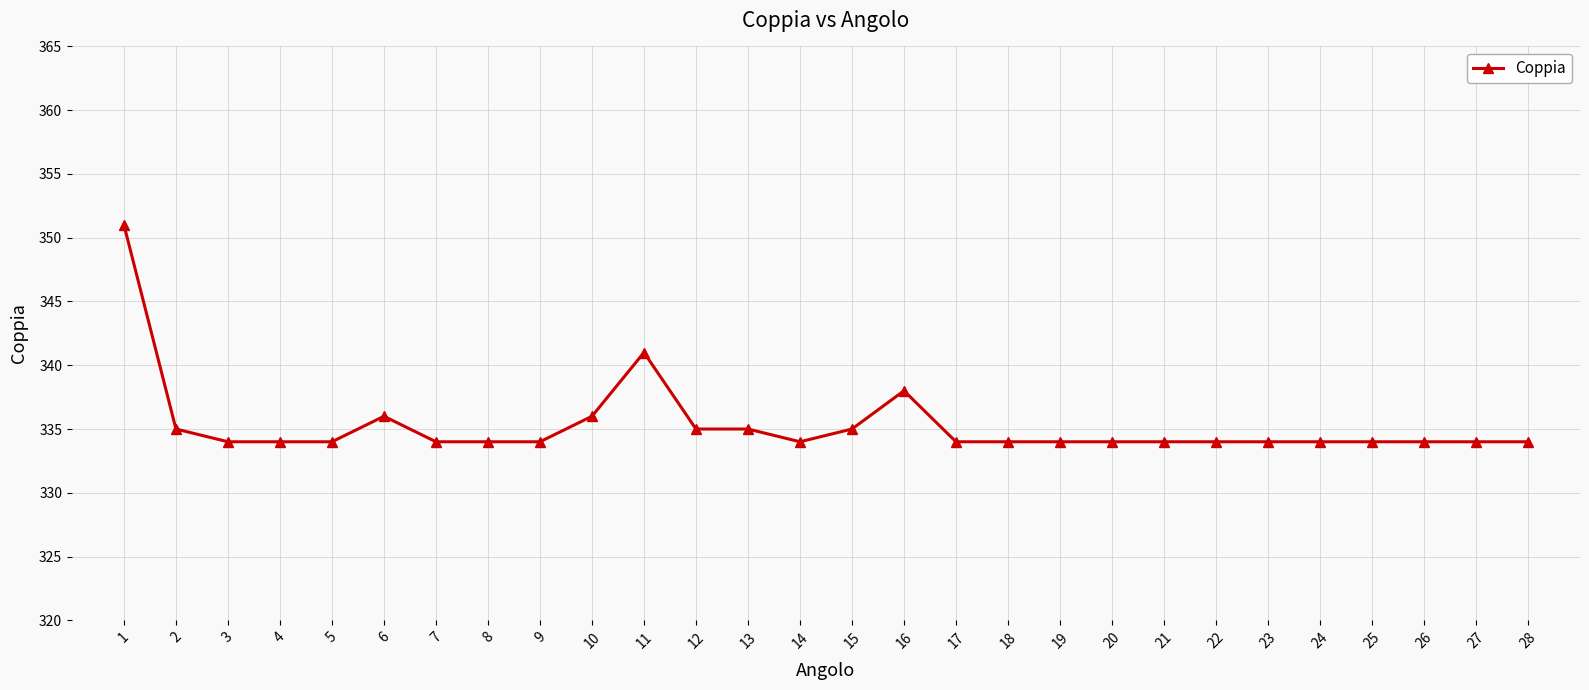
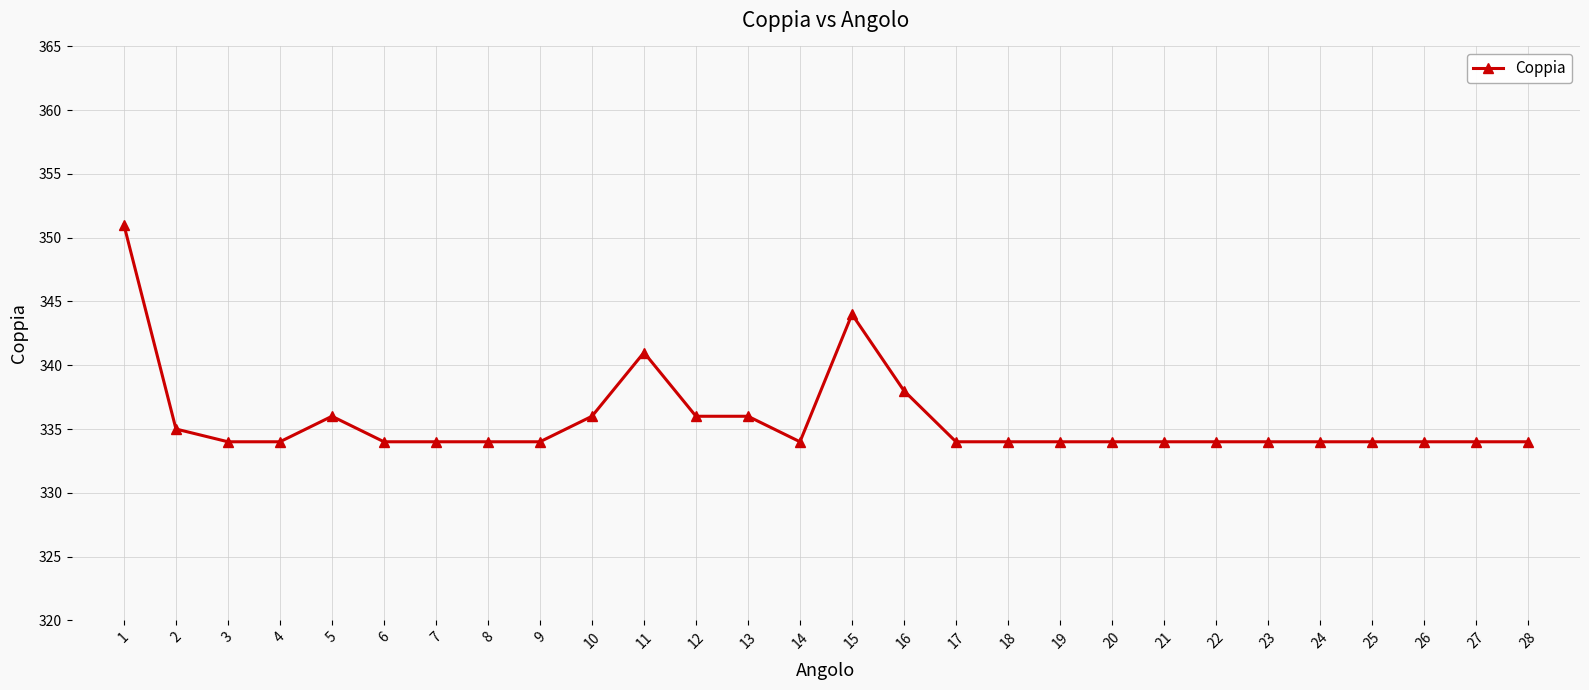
5: 334 -> 336
6: 336 -> 334
12: 335 -> 336
13: 335 -> 336
15: 335 -> 344
